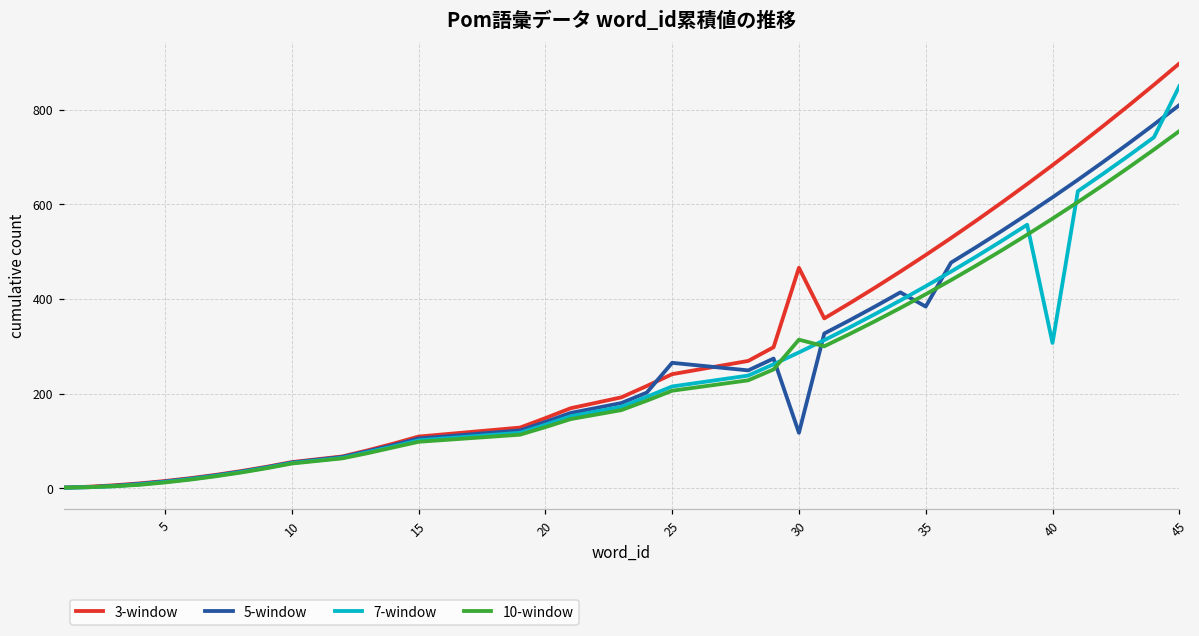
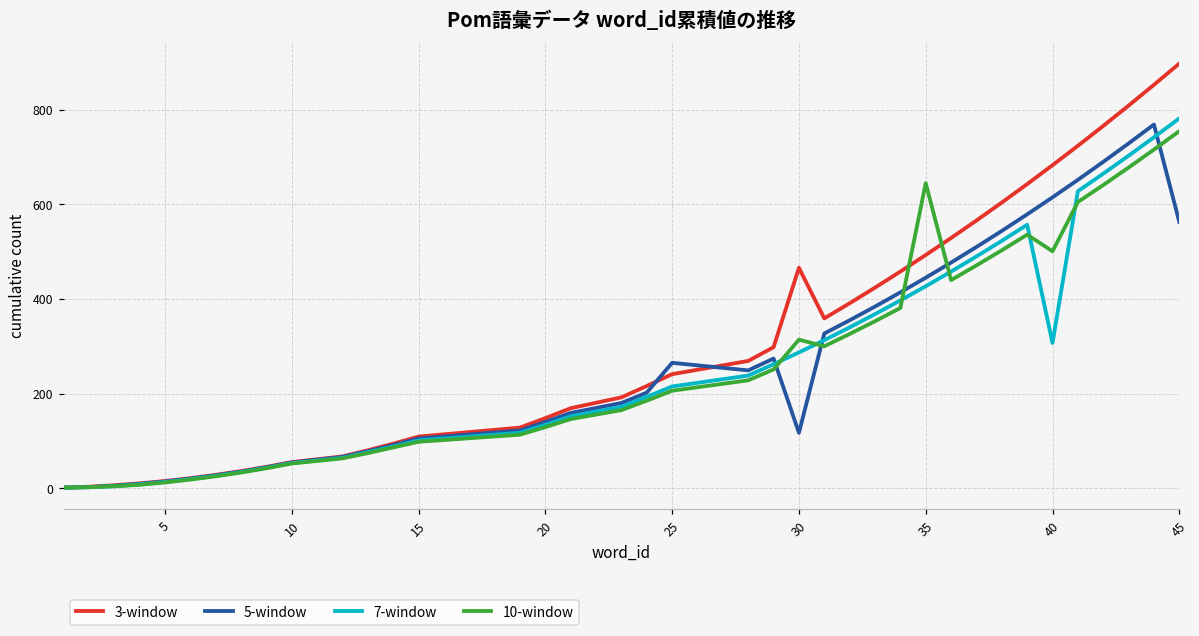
5-window, 35: 380 -> 450
10-window, 35: 410 -> 650
10-window, 40: 570 -> 500
5-window, 45: 810 -> 560
7-window, 45: 850 -> 780
